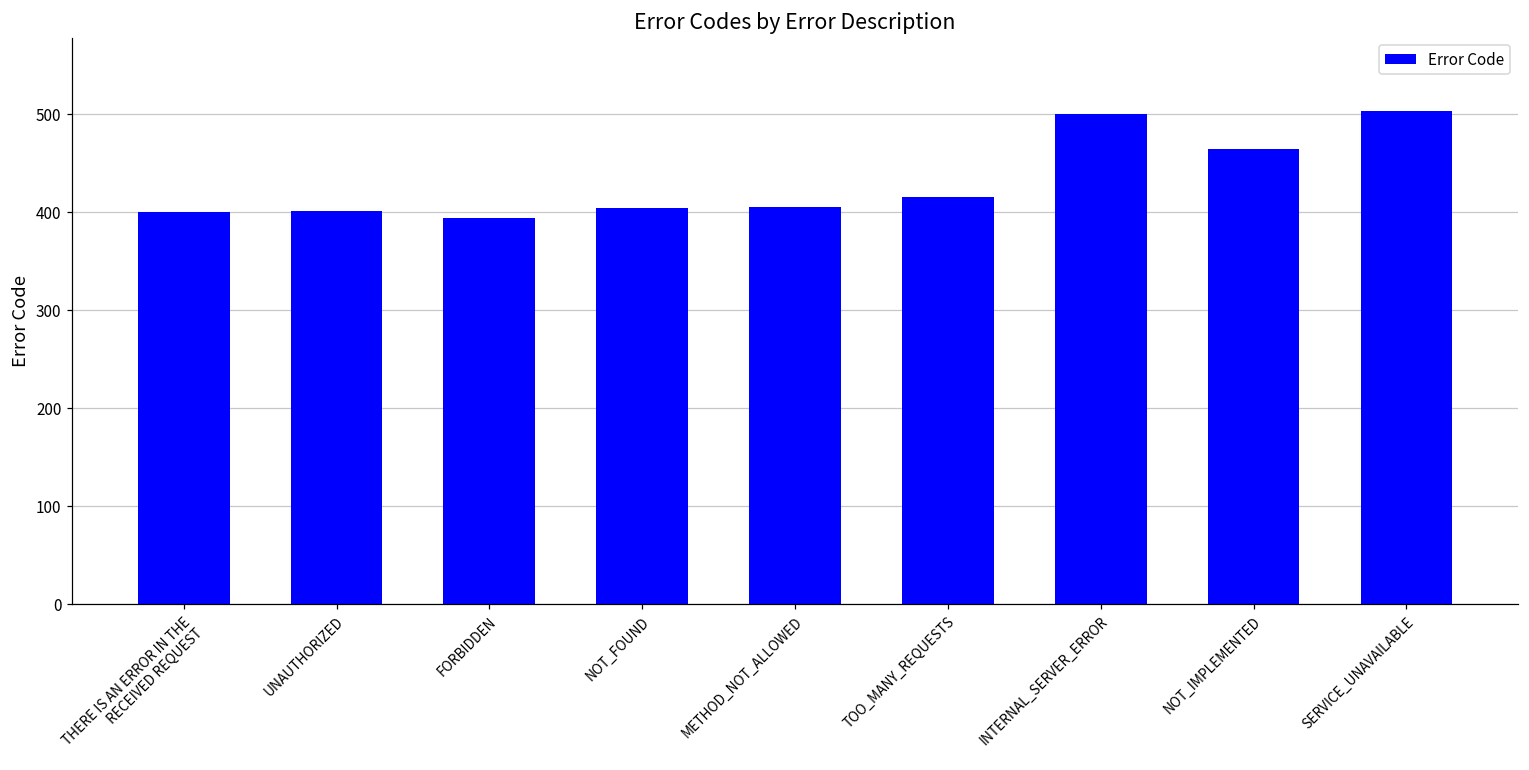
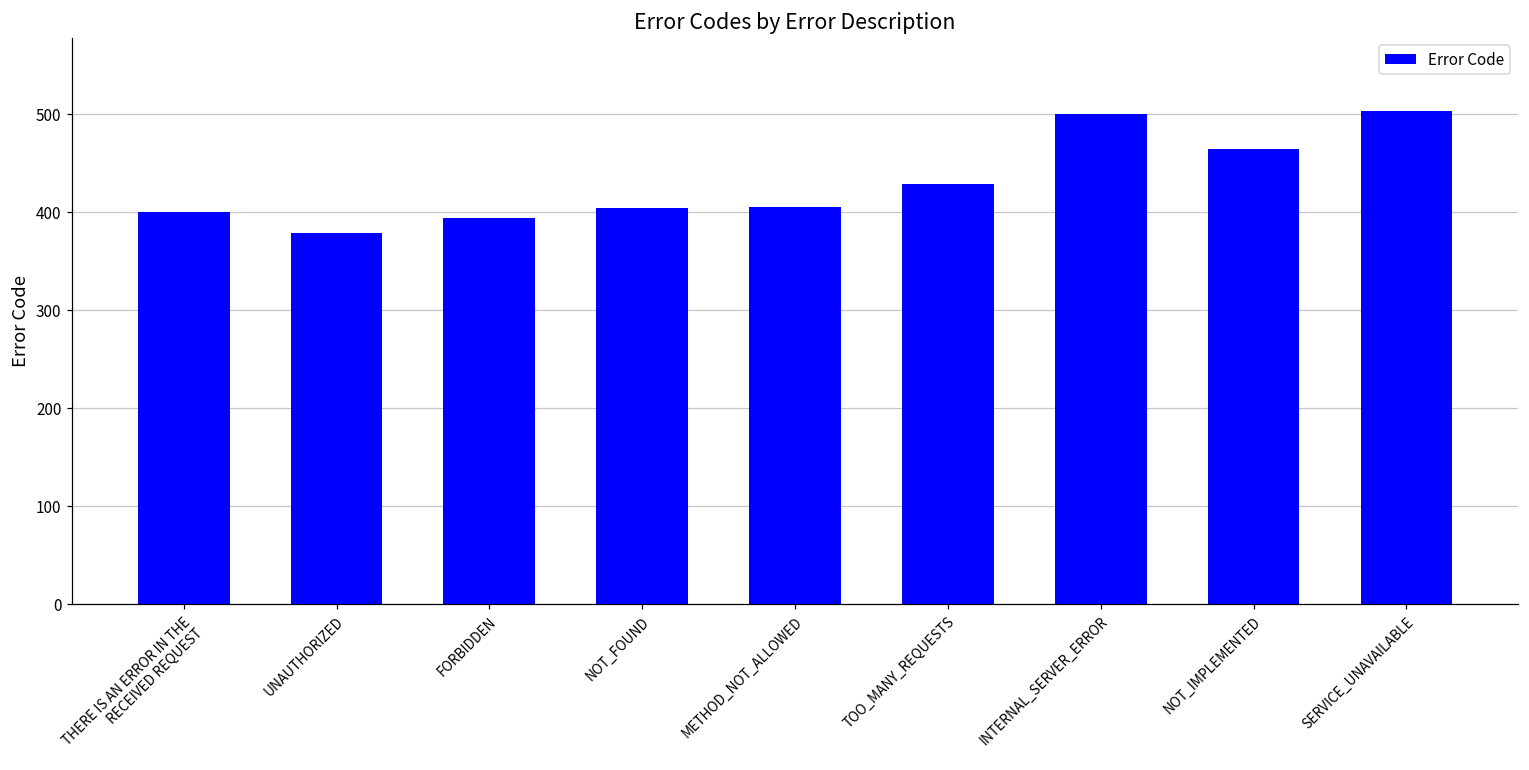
UNAUTHORIZED: 400 -> 380
TOO_MANY_REQUESTS: 420 -> 430
